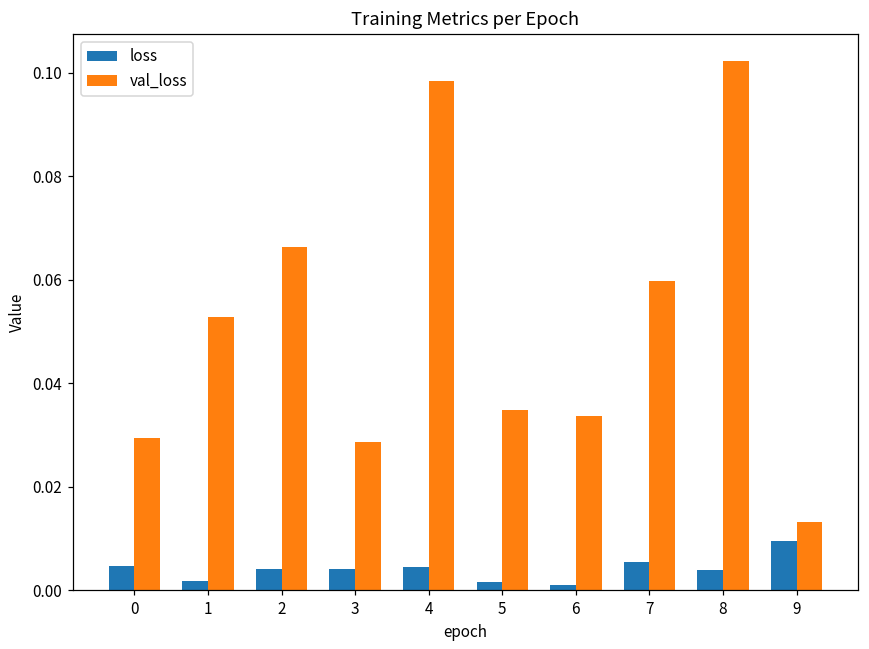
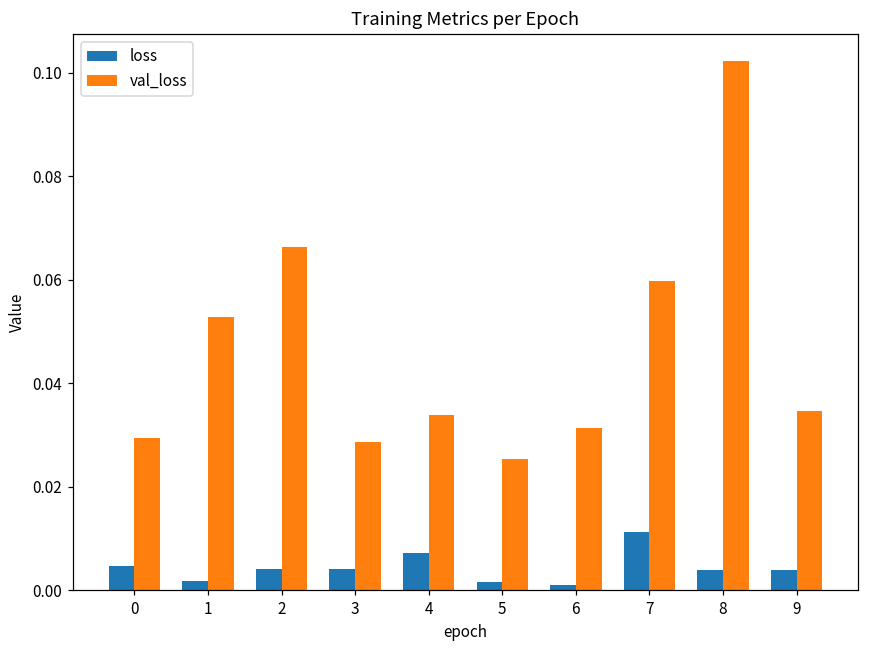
loss, 4: 0.004 -> 0.007
val_loss, 4: 0.098 -> 0.034
val_loss, 5: 0.035 -> 0.025
val_loss, 6: 0.034 -> 0.031
loss, 7: 0.006 -> 0.011
loss, 9: 0.010 -> 0.004
val_loss, 9: 0.013 -> 0.035
